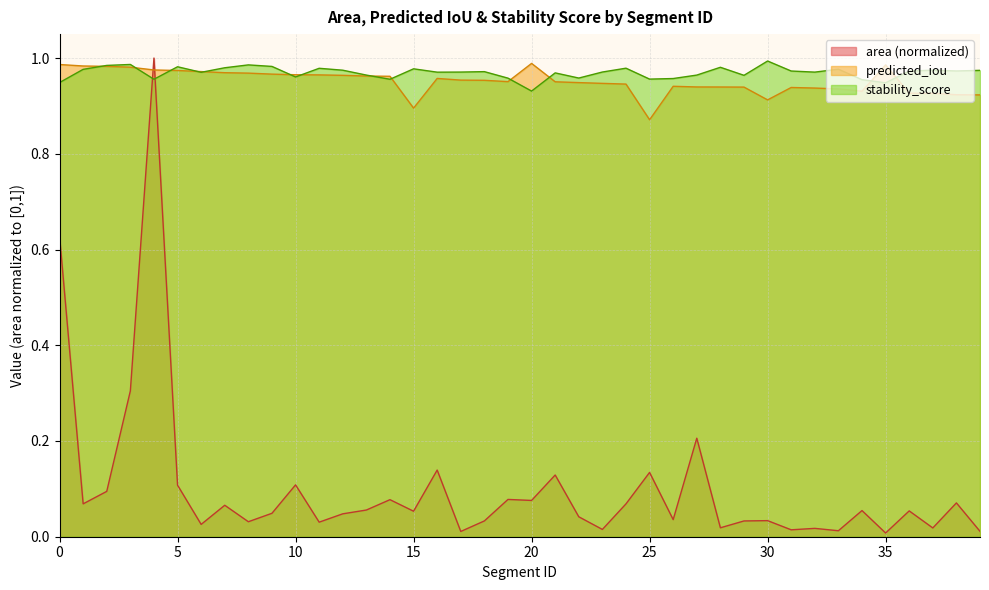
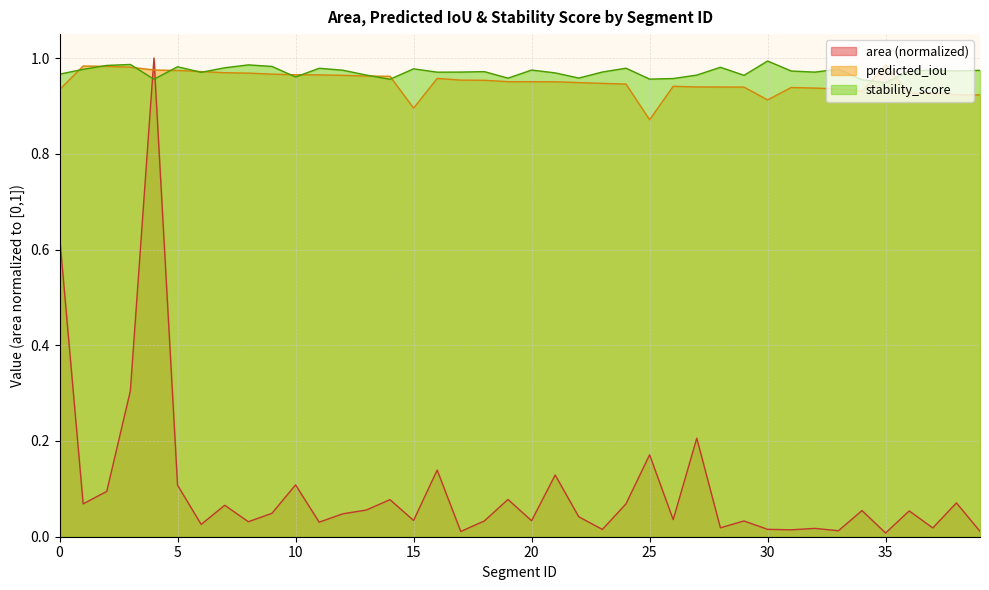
predicted_iou, 0: 0.99 -> 0.93
stability_score, 0: 0.95 -> 0.97
area (normalized), 15: 0.05 -> 0.03
area (normalized), 20: 0.08 -> 0.03
predicted_iou, 20: 0.99 -> 0.95
stability_score, 20: 0.93 -> 0.97
area (normalized), 25: 0.13 -> 0.17
area (normalized), 30: 0.03 -> 0.02
